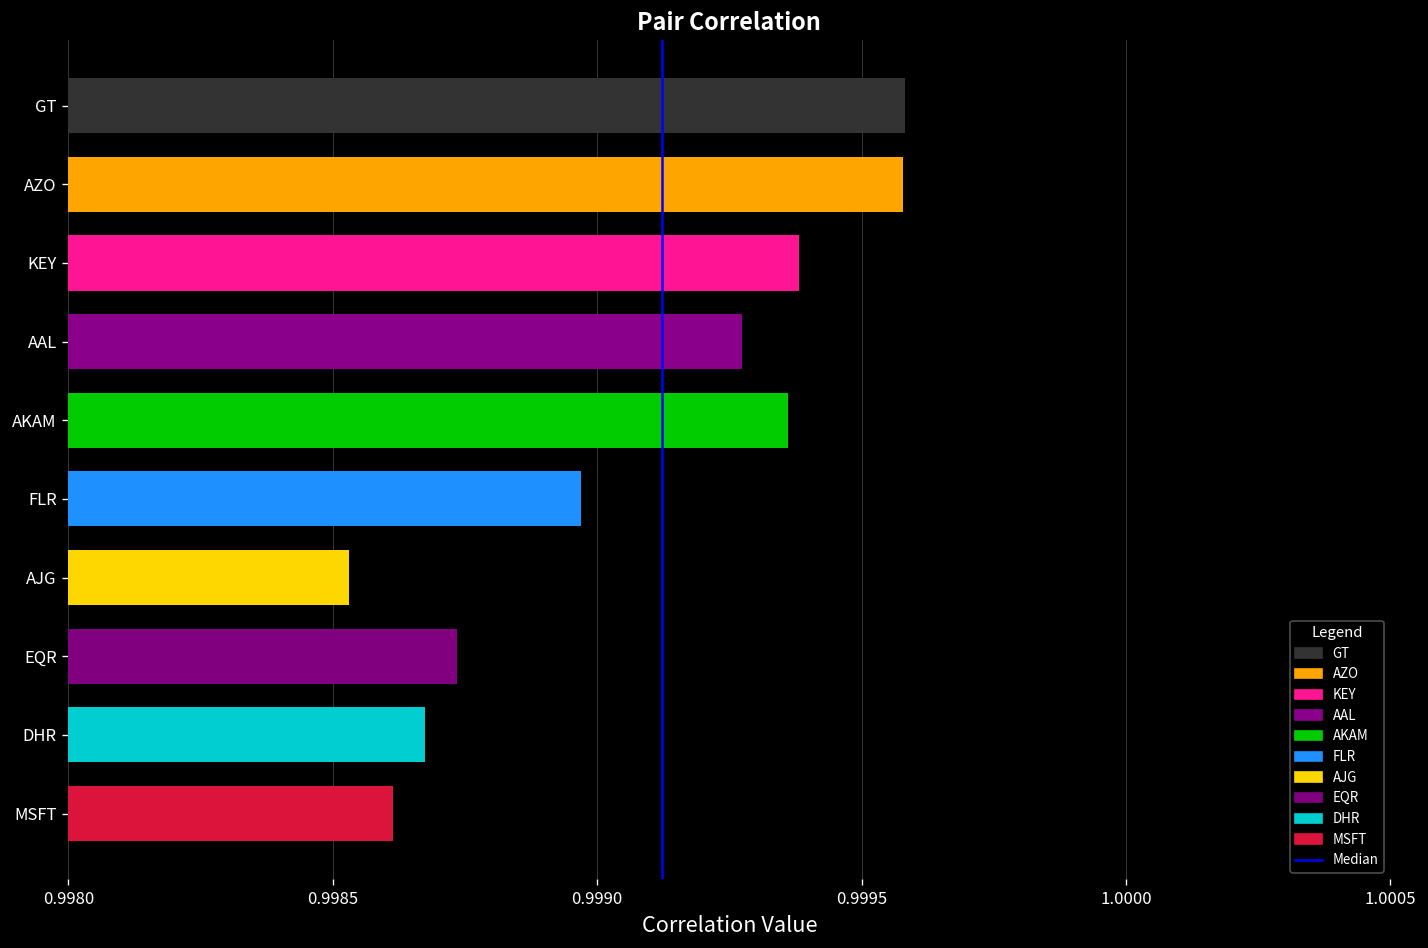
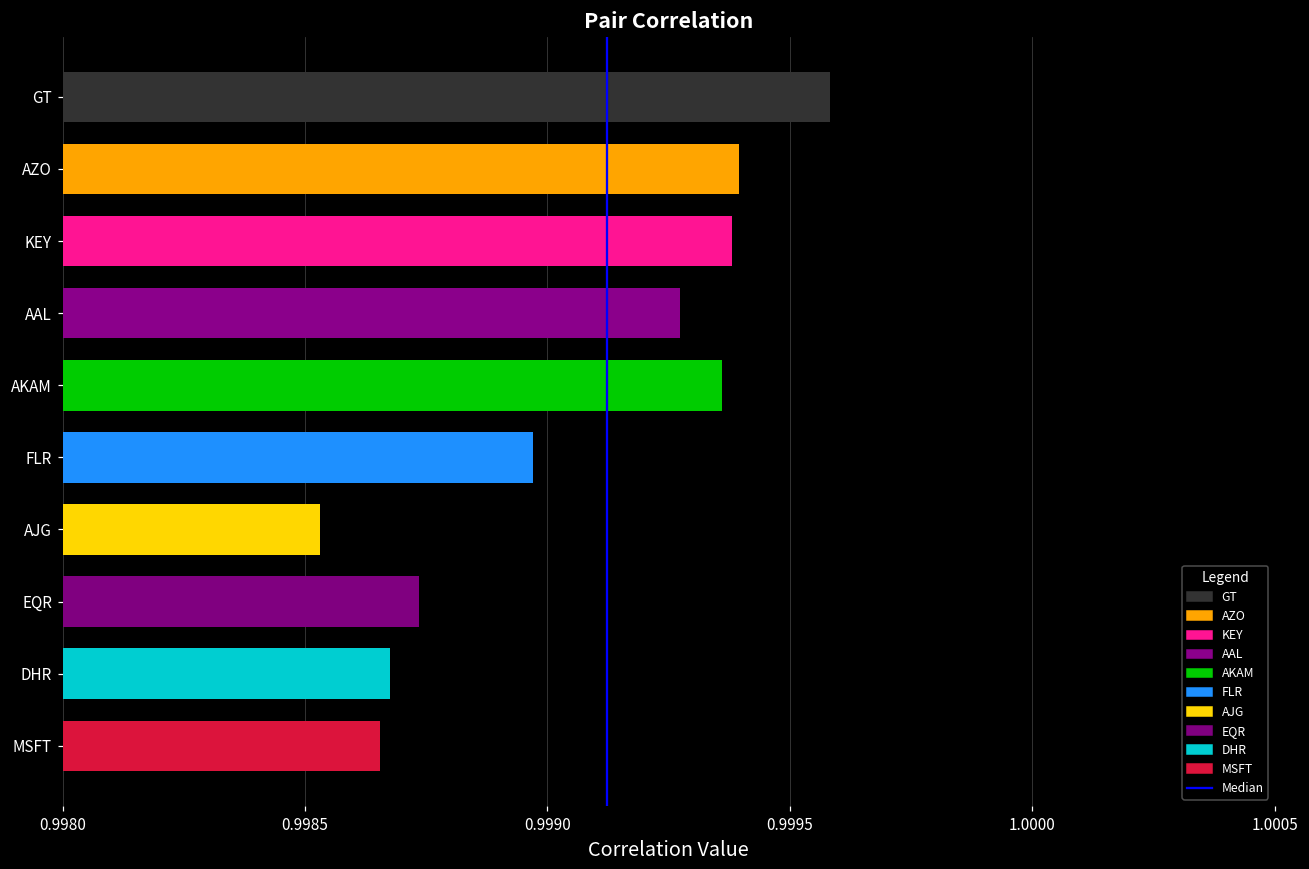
AZO: 0.99958 -> 0.99940
MSFT: 0.99861 -> 0.99866
